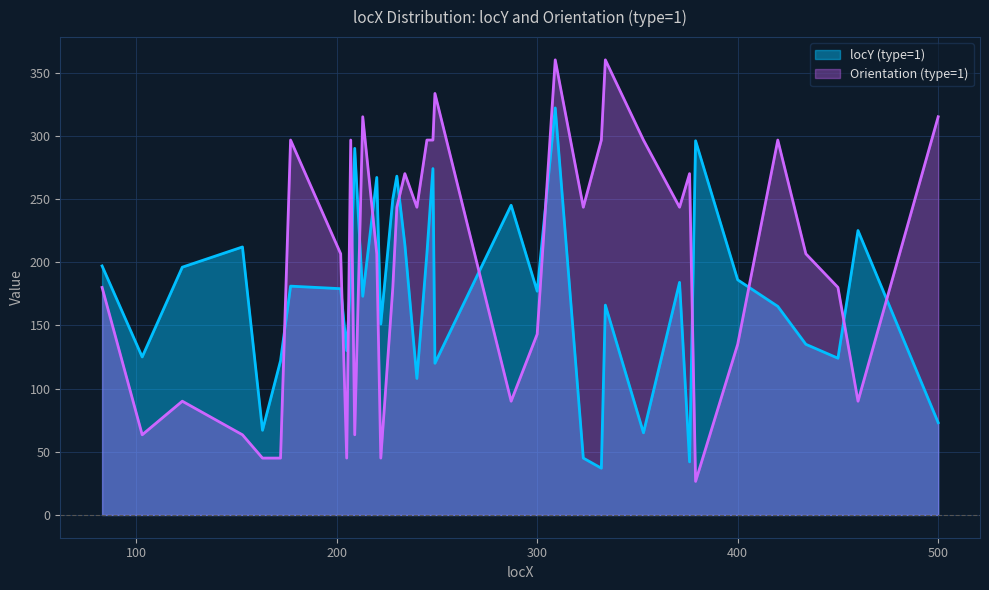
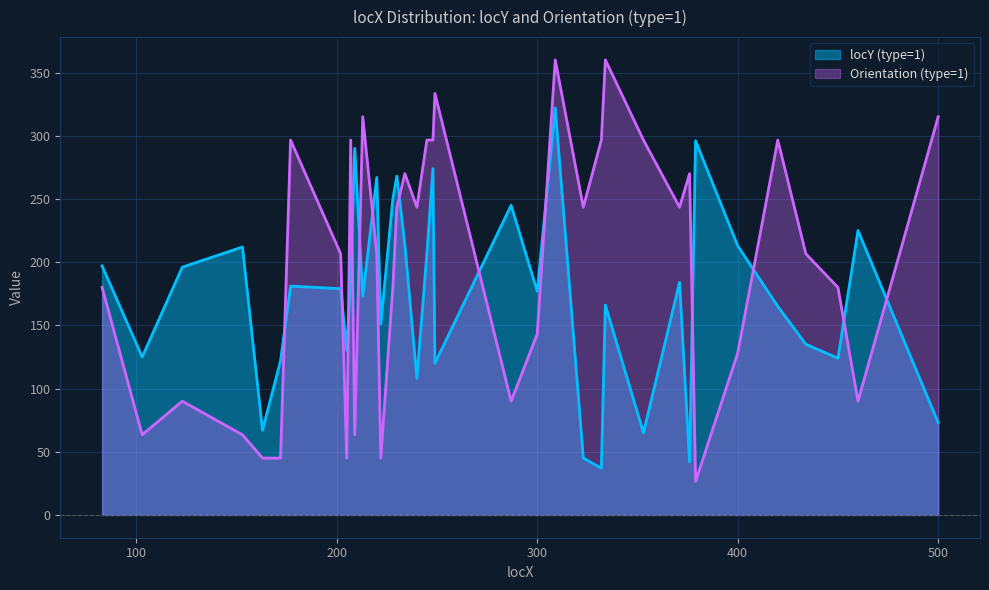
locY (type=1), 400: 186 -> 213
Orientation (type=1), 400: 135 -> 128
